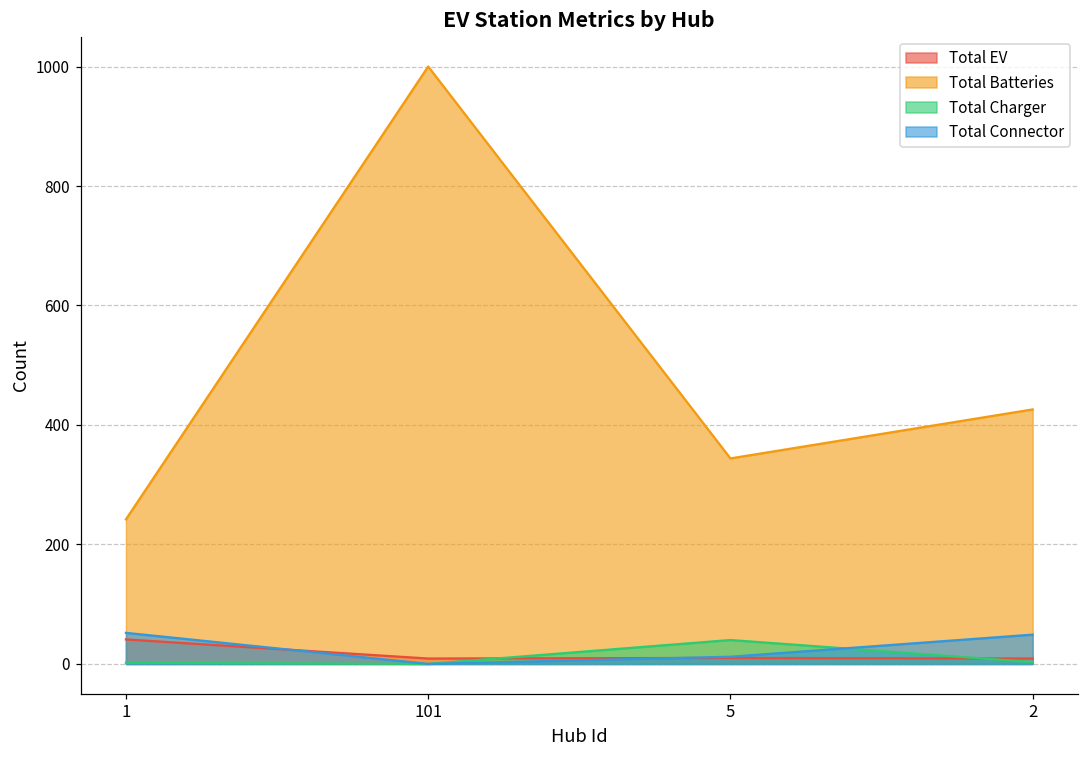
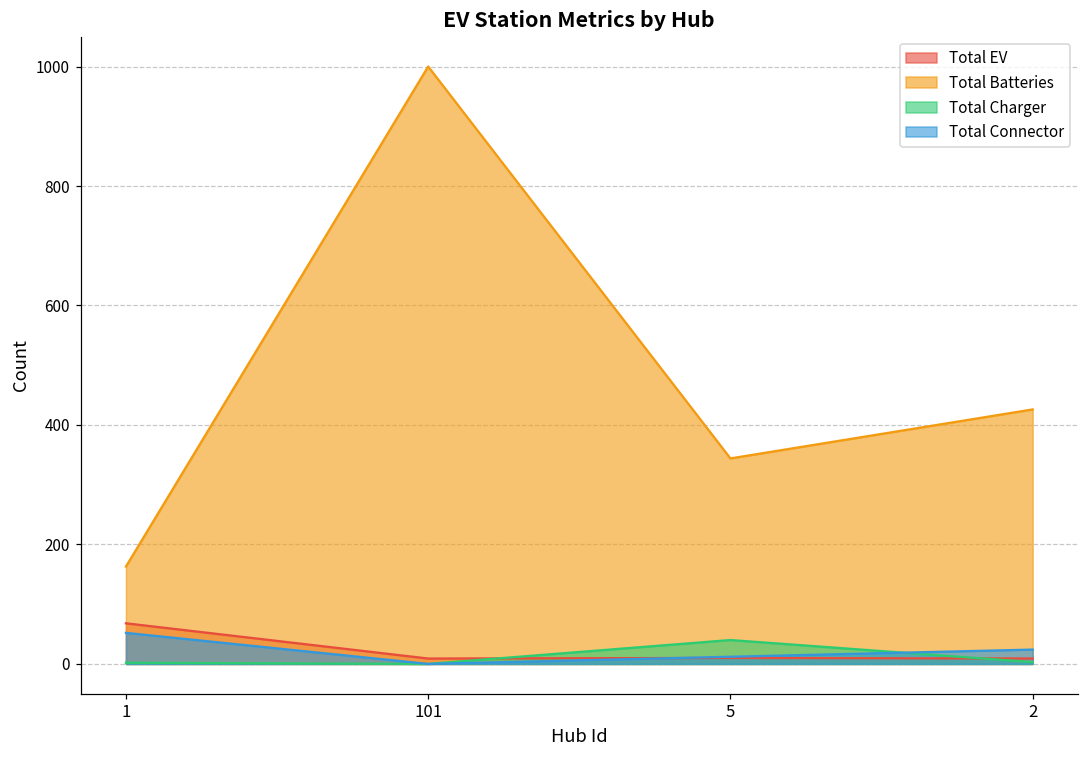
Total EV, 1: 40 -> 70
Total Batteries, 1: 240 -> 160
Total Connector, 2: 50 -> 20
